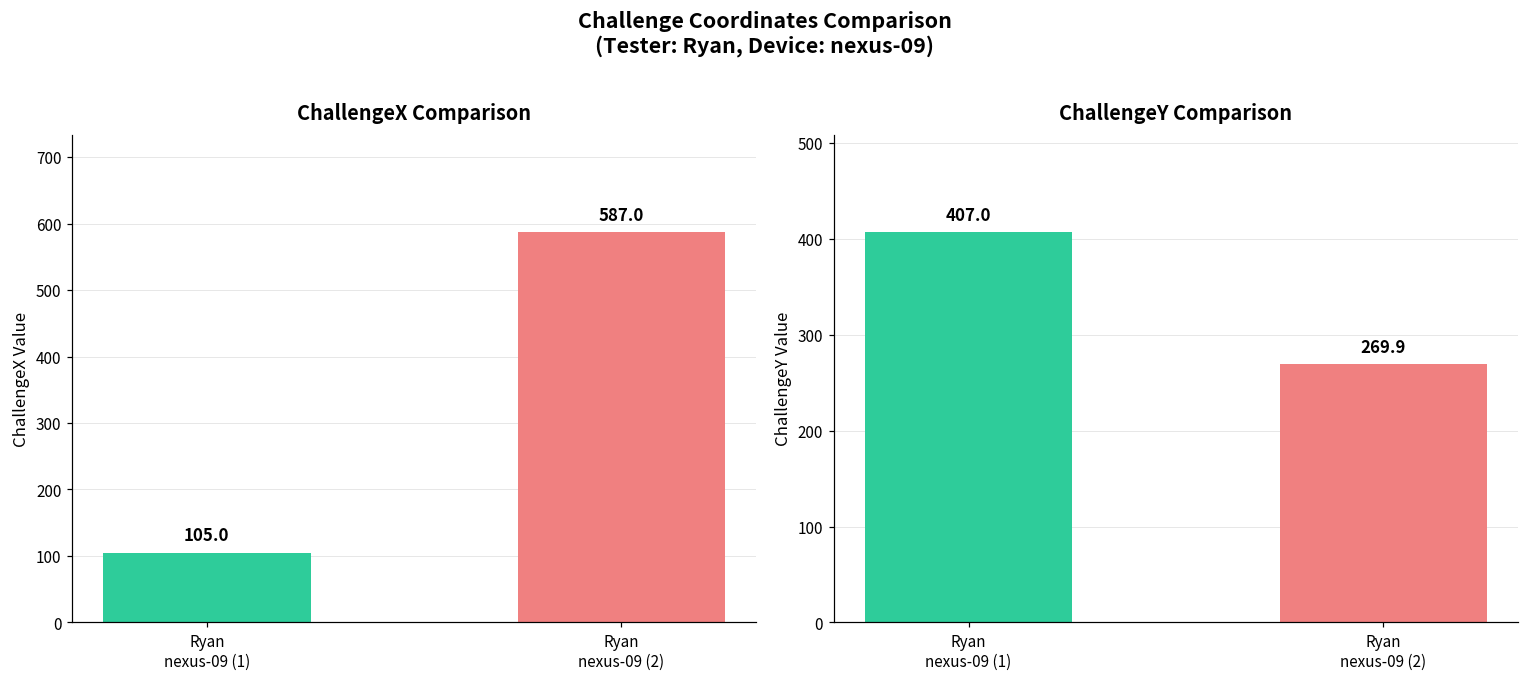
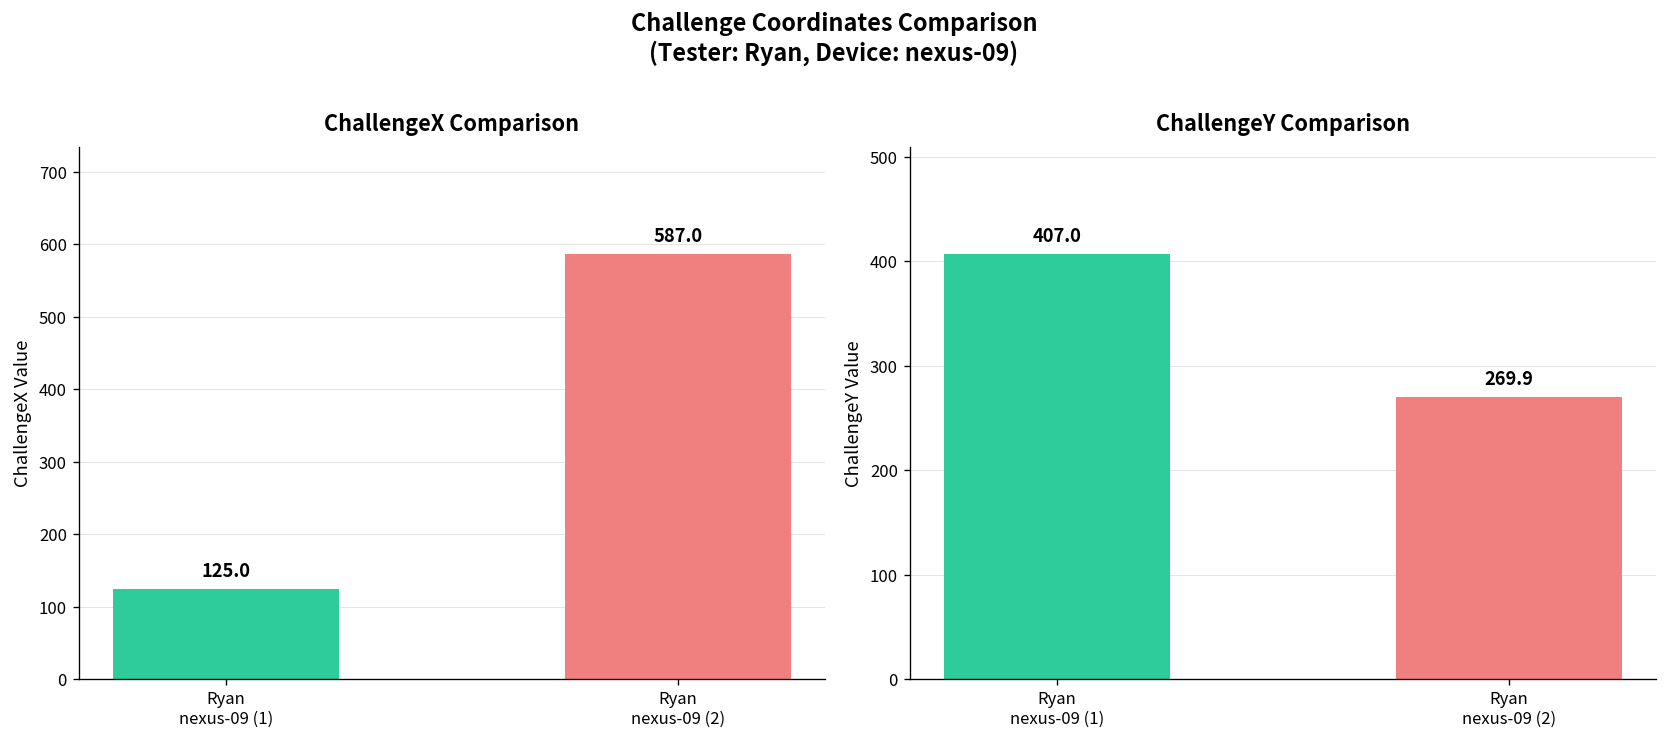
ChallengeX Comparison, Ryan nexus-09 (1): 105.0 -> 125.0
